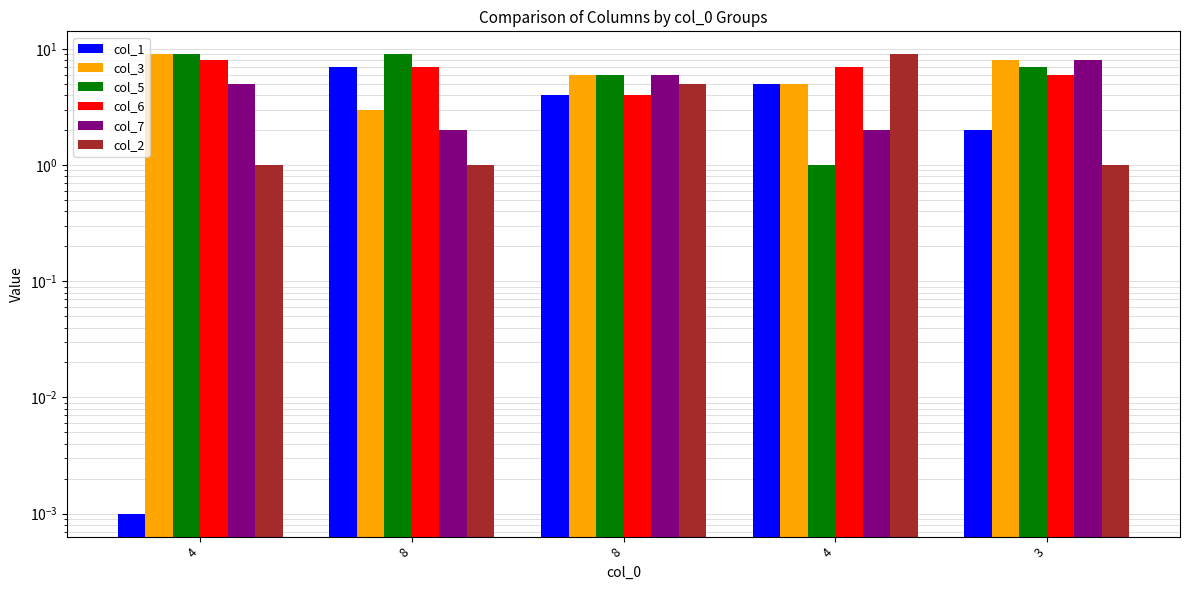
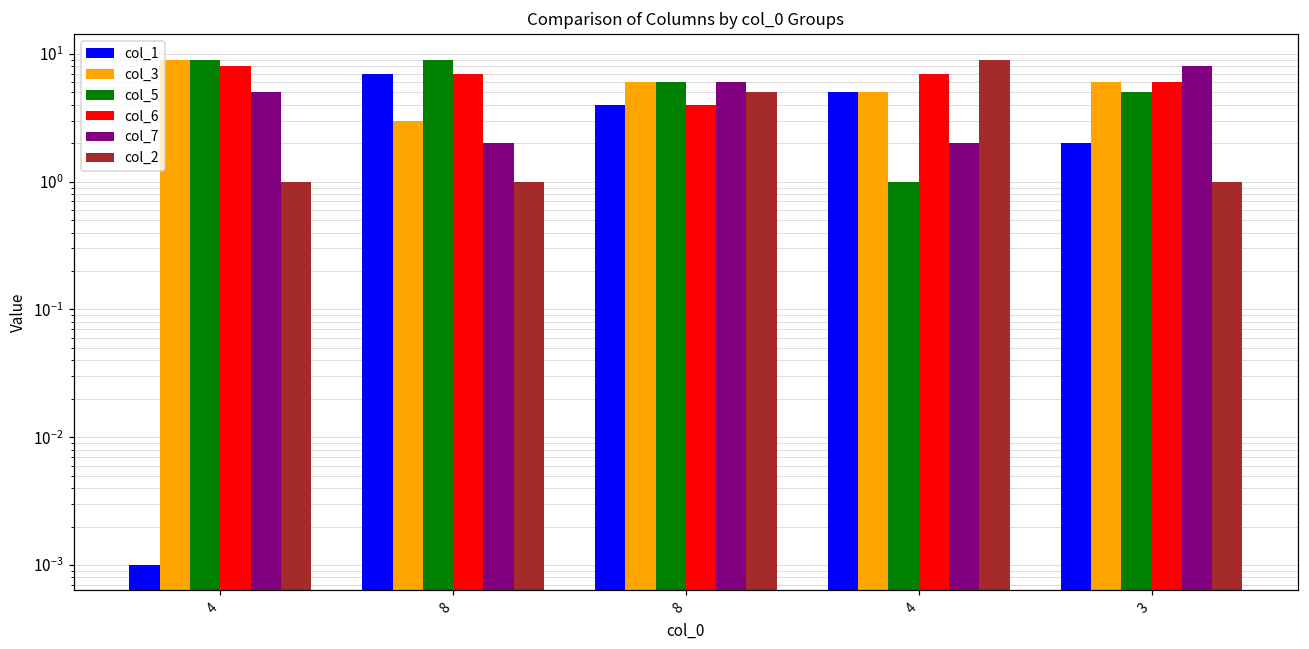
col_3, 3: 8 -> 6
col_5, 3: 7 -> 5
